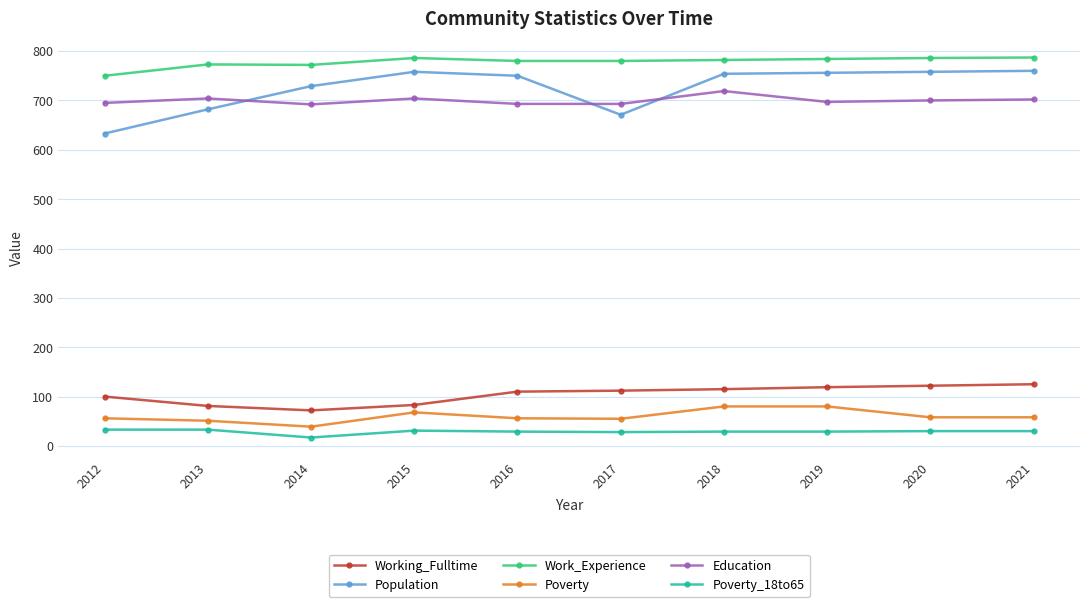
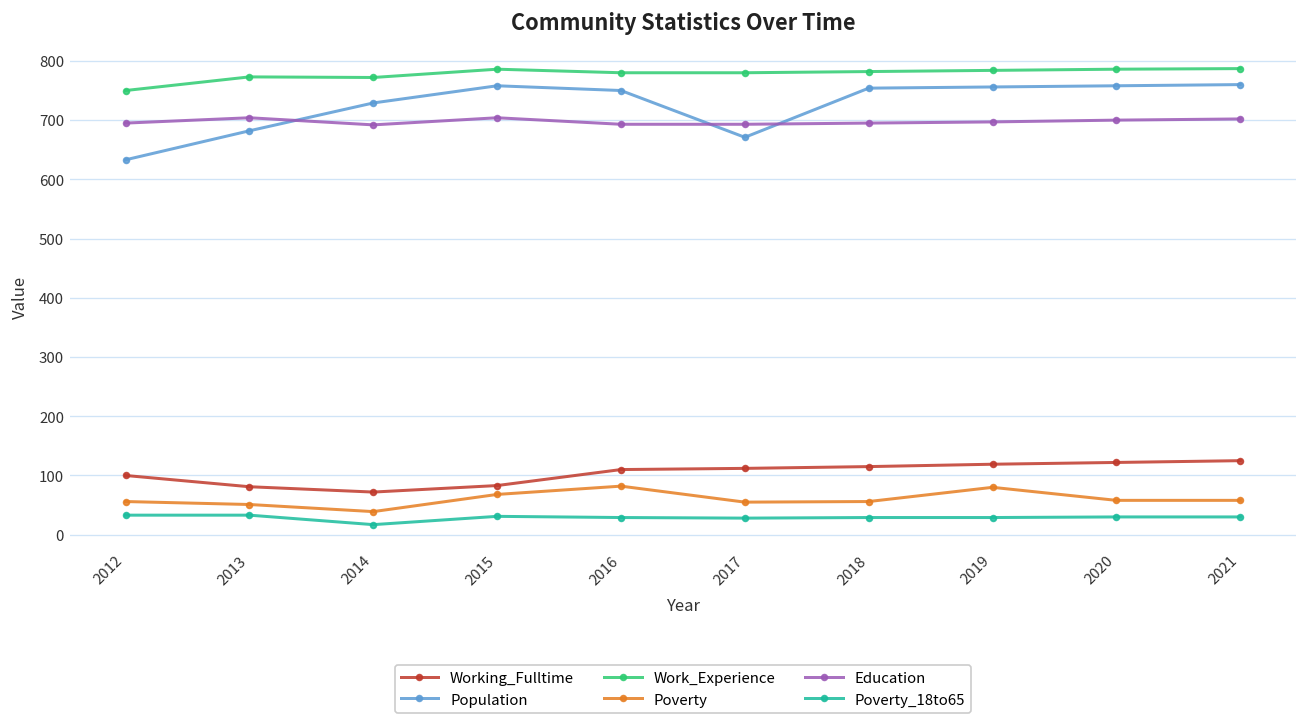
Poverty, 2016: 60 -> 80
Poverty, 2018: 80 -> 60
Education, 2018: 720 -> 700
